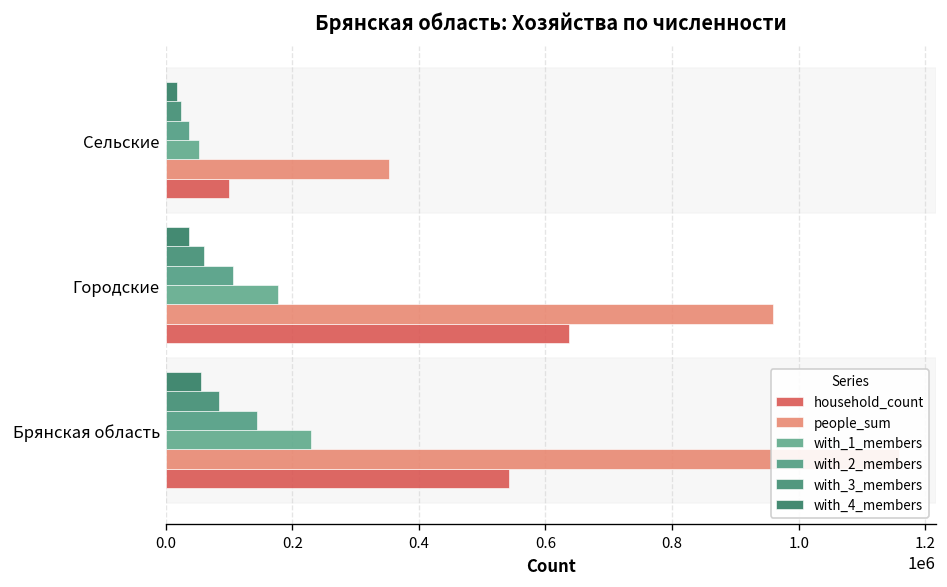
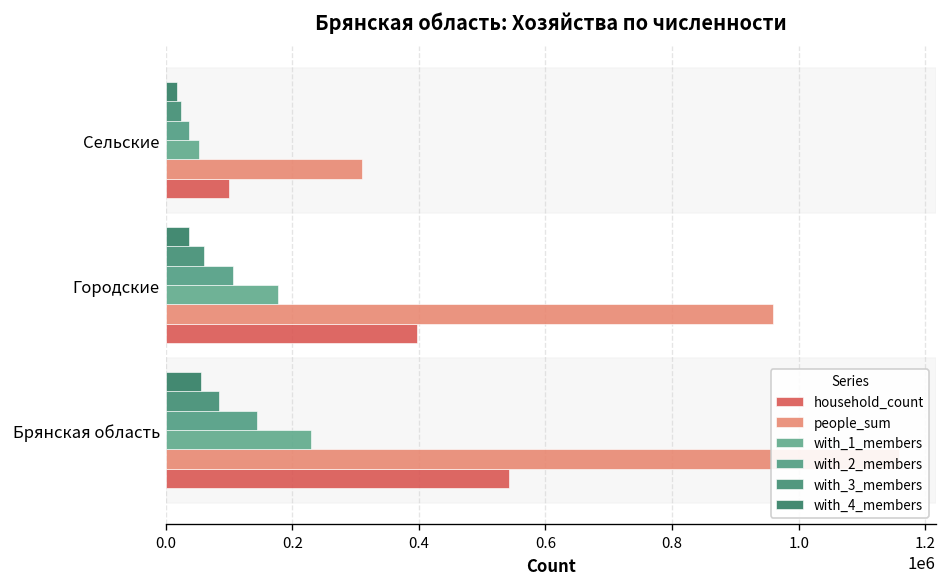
people_sum, Сельские: 350000 -> 310000
household_count, Городские: 640000 -> 400000
